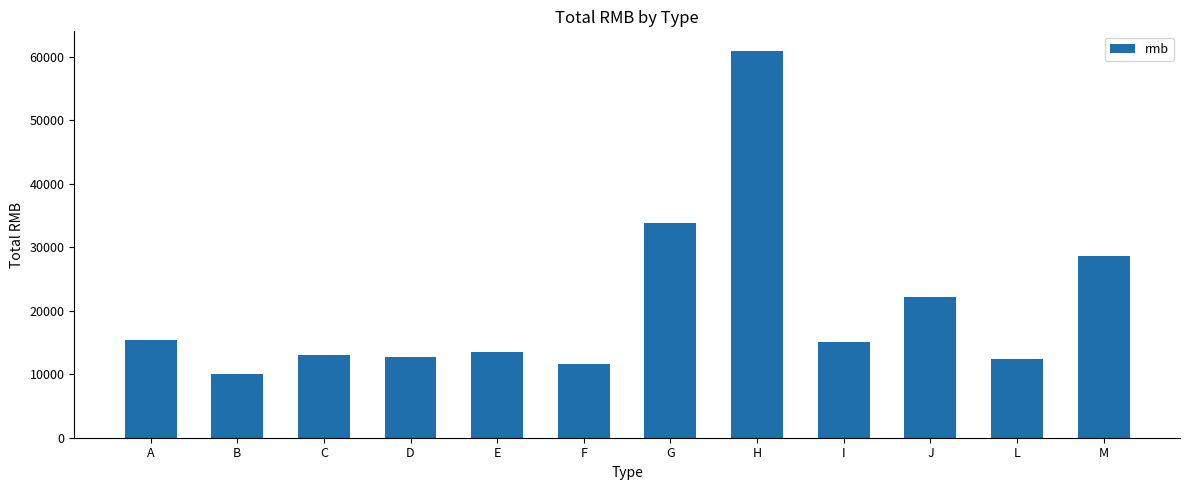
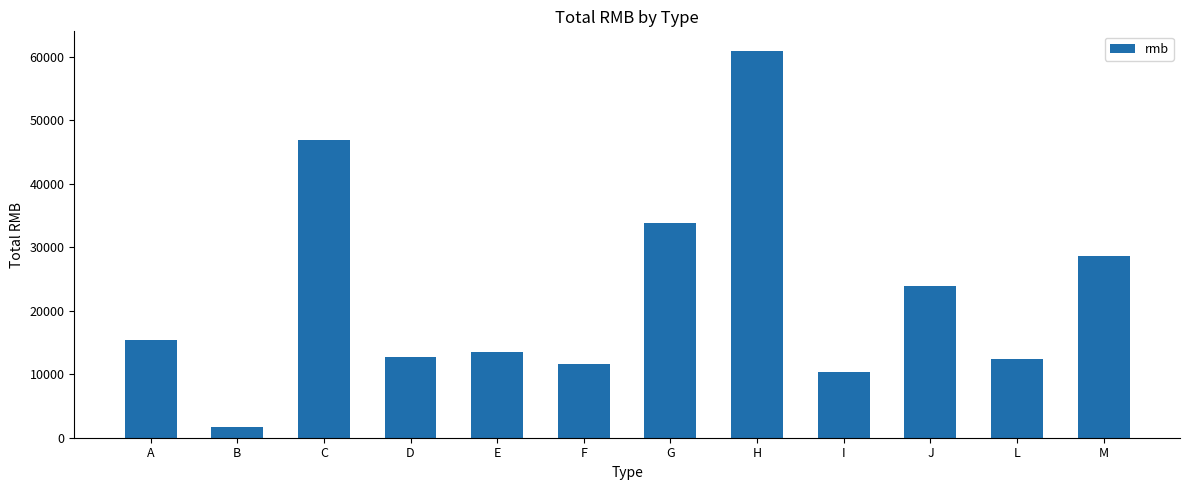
B: 10000 -> 2000
C: 13000 -> 47000
I: 15000 -> 10000
J: 22000 -> 24000
